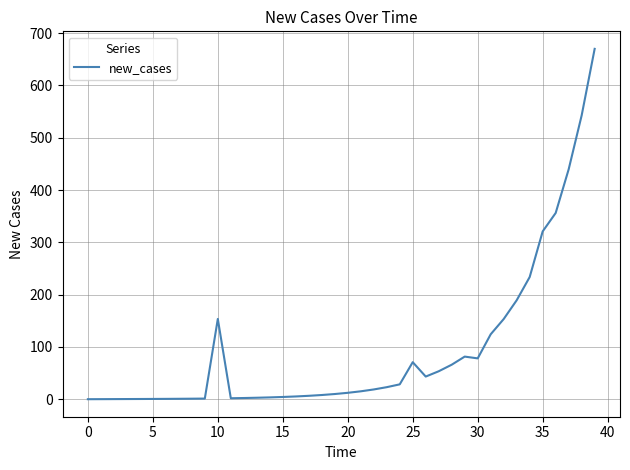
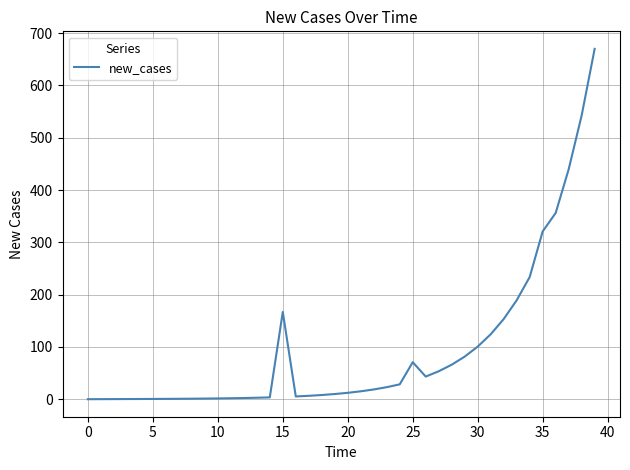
10: 150 -> 0
15: 0 -> 170
30: 80 -> 100
